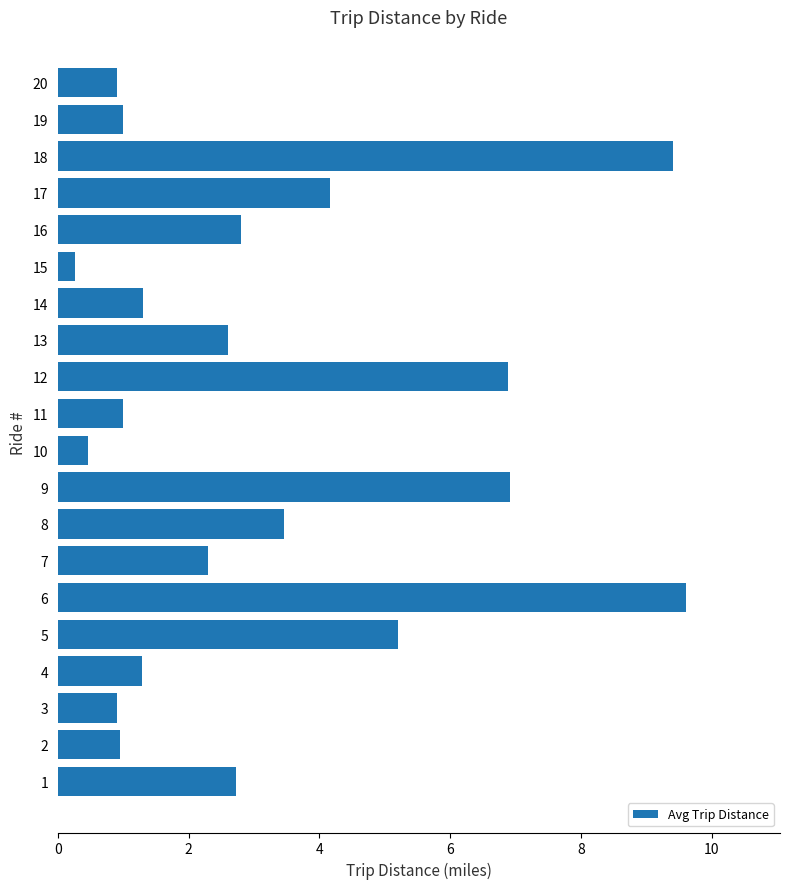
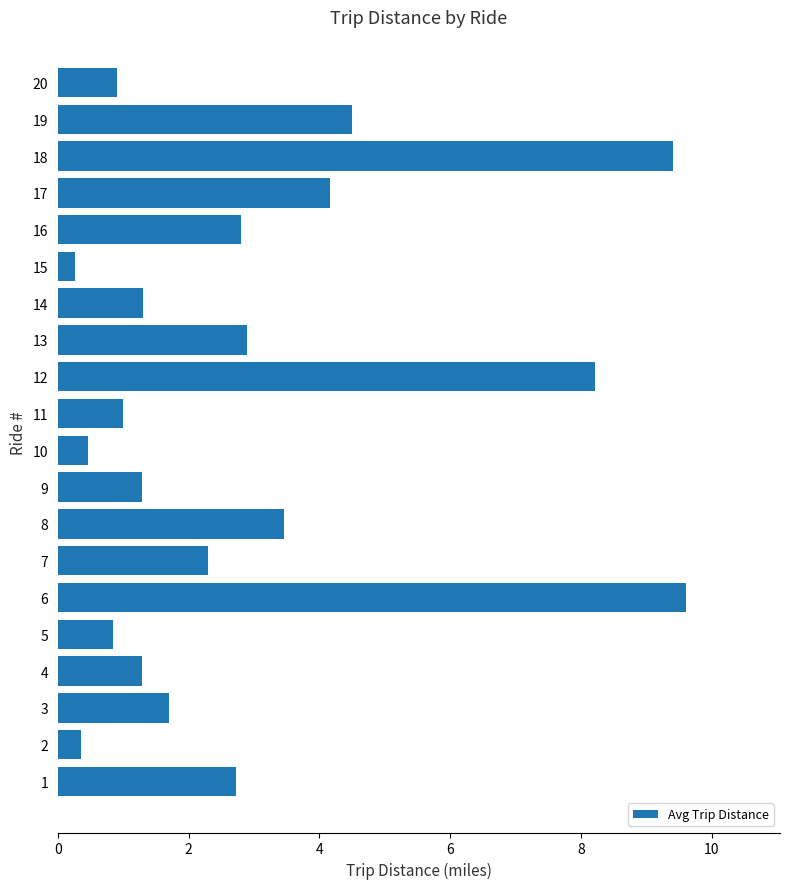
19: 1.0 -> 4.5
13: 2.6 -> 2.9
12: 6.9 -> 8.2
9: 6.9 -> 1.3
5: 5.2 -> 0.9
3: 0.9 -> 1.7
2: 1.0 -> 0.4
